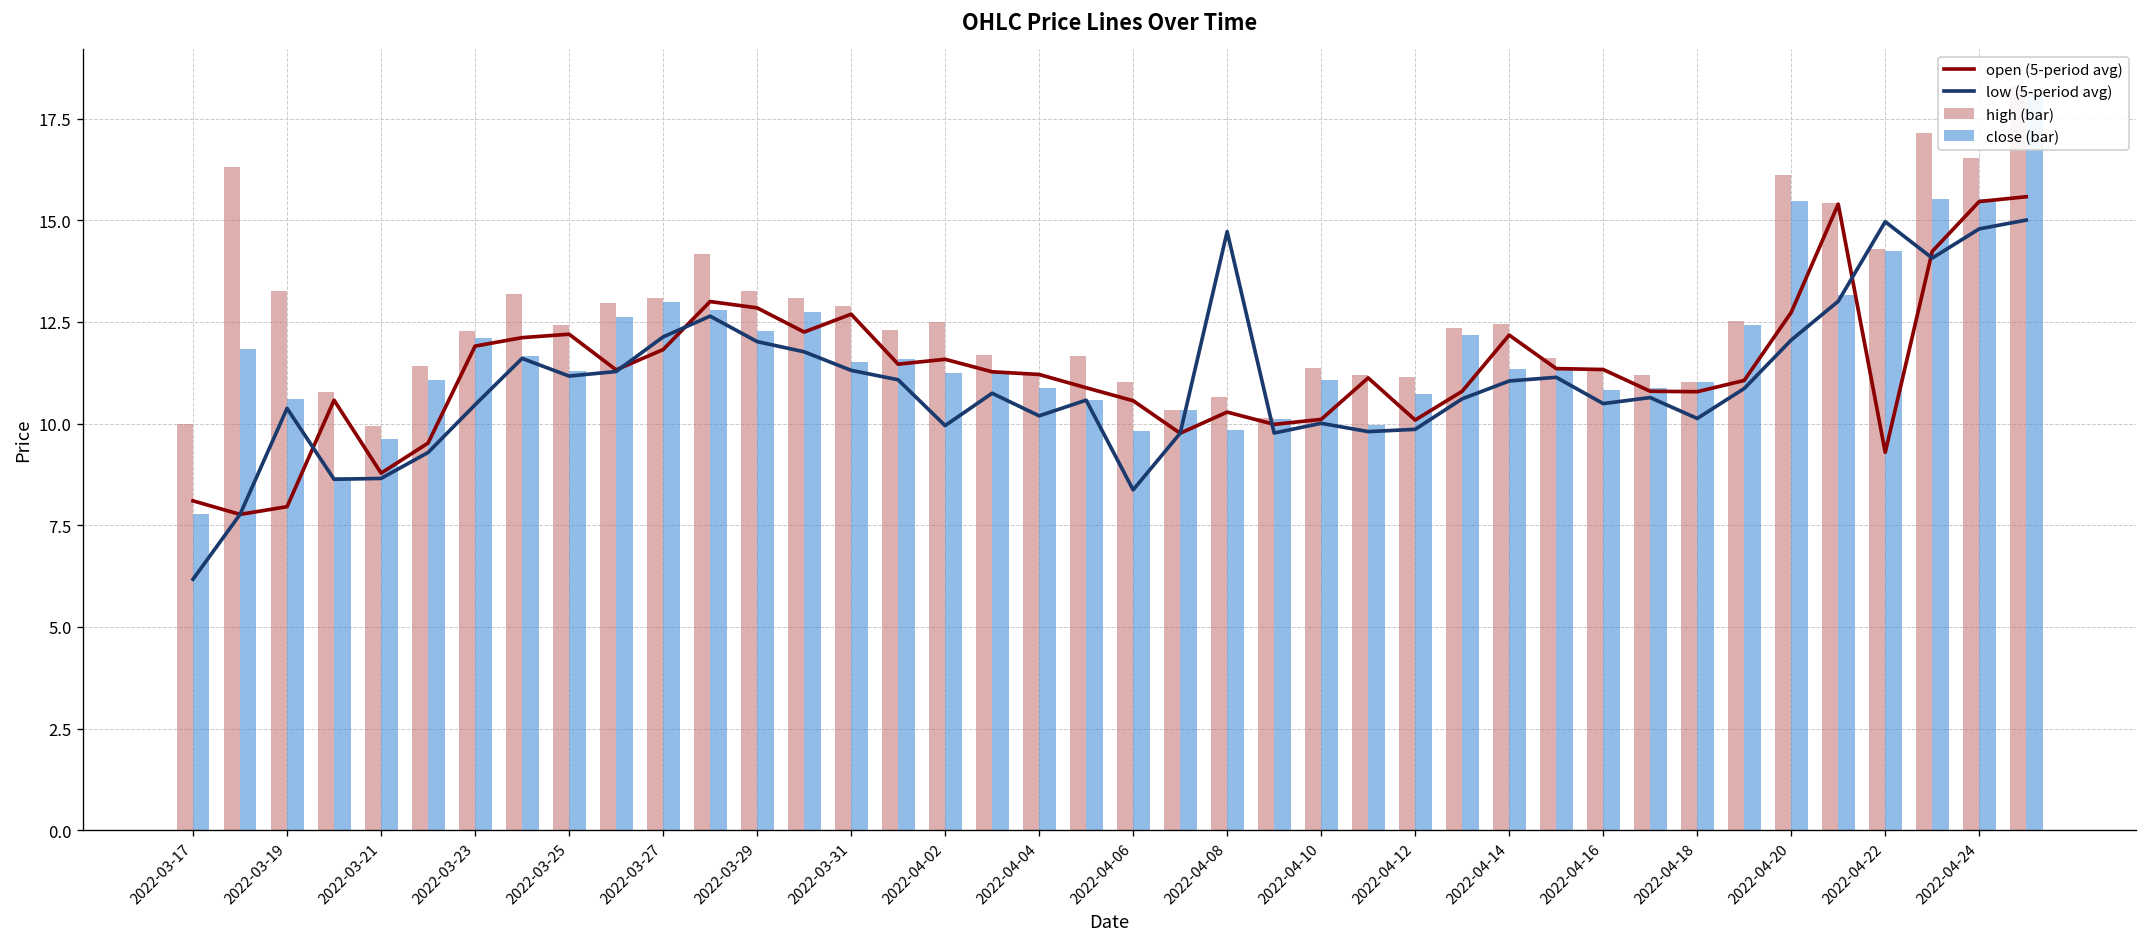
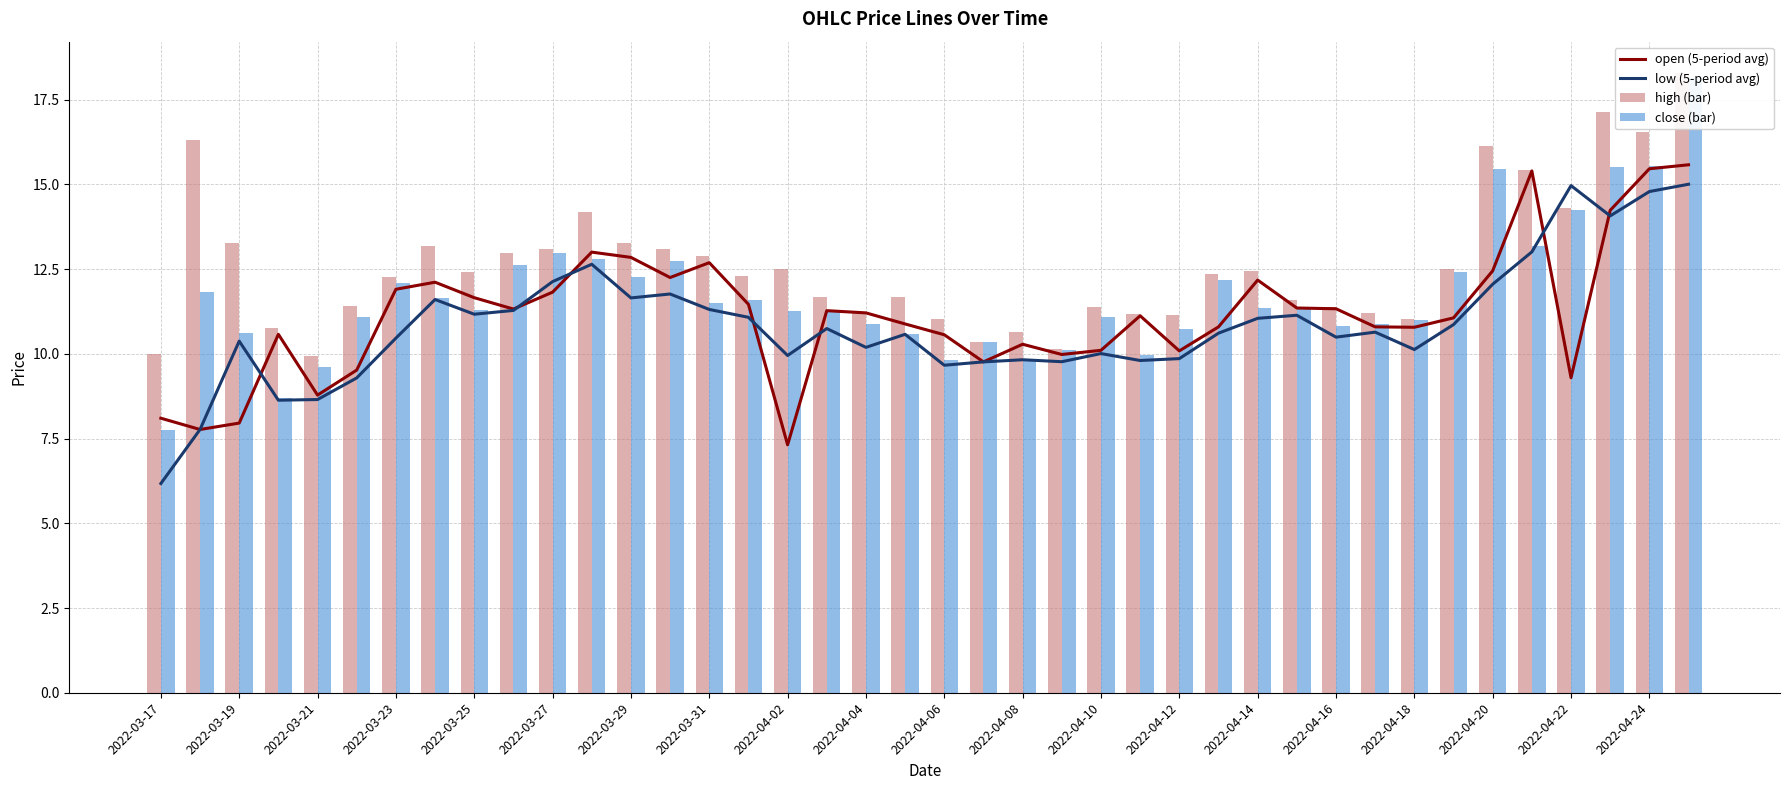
open (5-period avg), 2022-03-25: 12.2 -> 11.7
low (5-period avg), 2022-03-29: 12.0 -> 11.6
open (5-period avg), 2022-04-02: 11.6 -> 7.3
low (5-period avg), 2022-04-06: 8.4 -> 9.7
low (5-period avg), 2022-04-08: 14.7 -> 9.8
open (5-period avg), 2022-04-20: 12.7 -> 12.4
